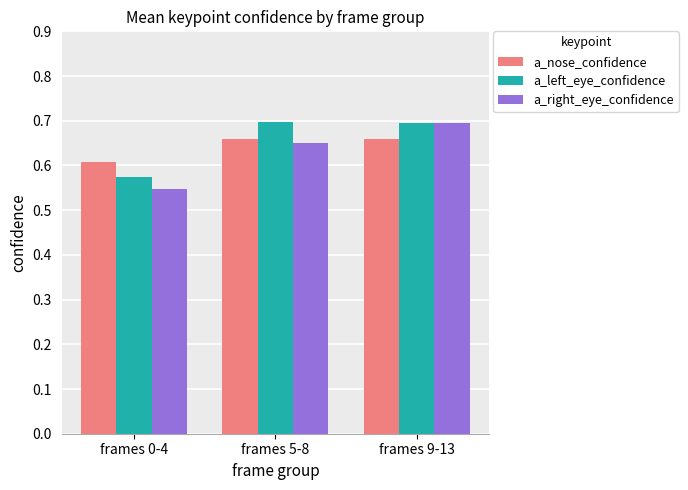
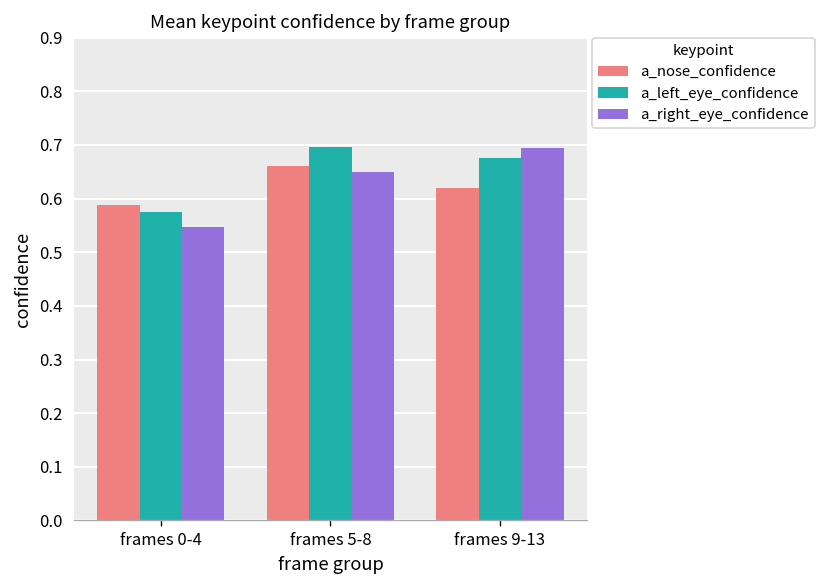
a_nose_confidence, frames 0-4: 0.61 -> 0.59
a_nose_confidence, frames 9-13: 0.66 -> 0.62
a_left_eye_confidence, frames 9-13: 0.70 -> 0.68
